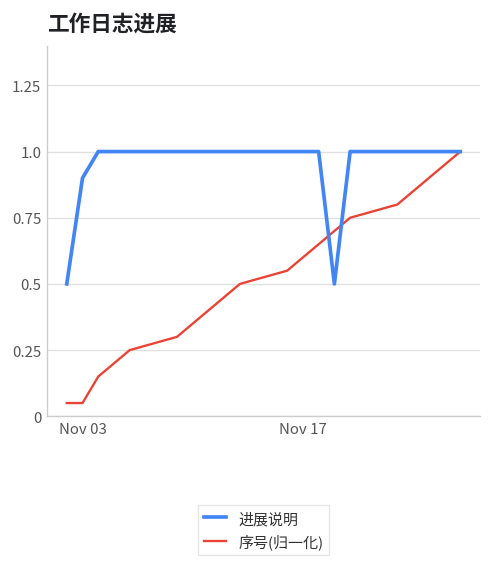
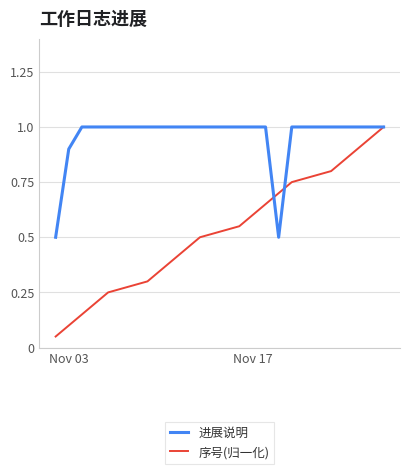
序号(归一化), Nov 03: 0.05 -> 0.10
